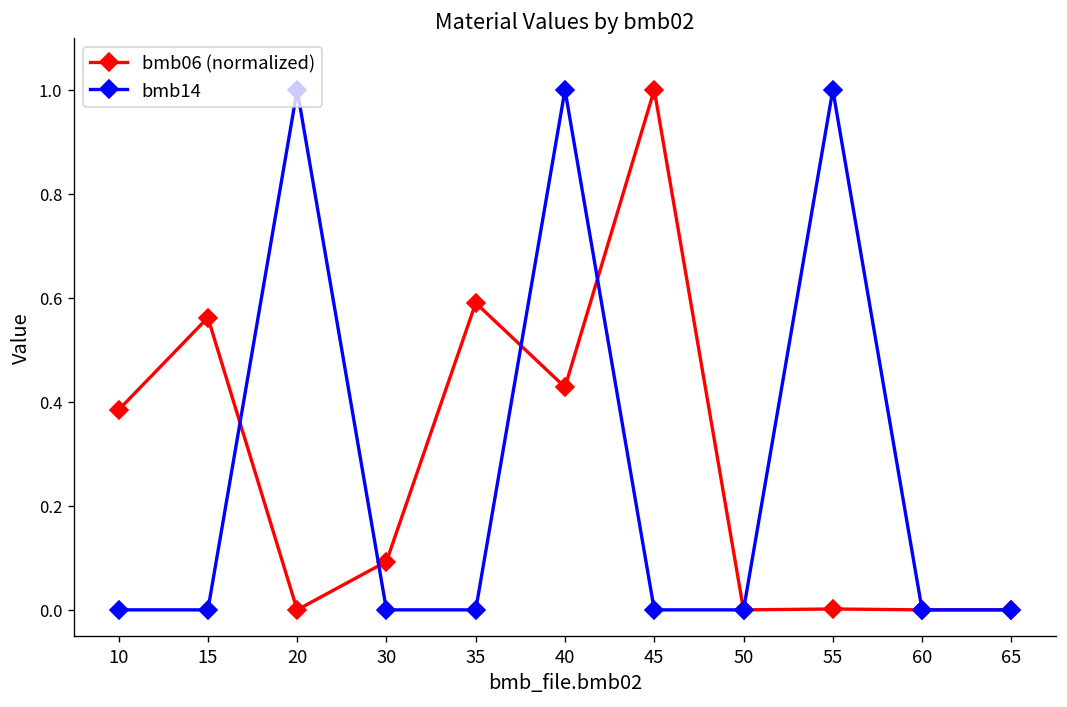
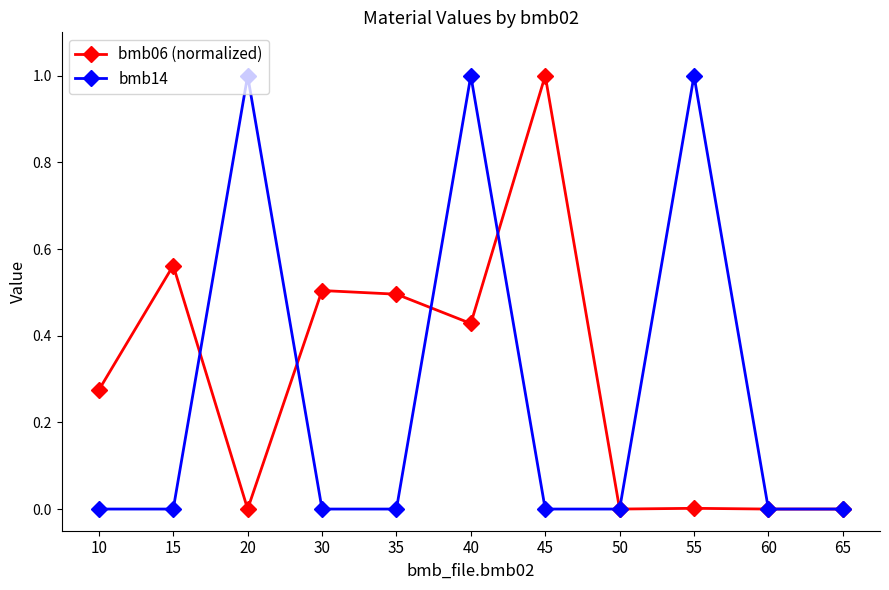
bmb06 (normalized), 10: 0.38 -> 0.27
bmb06 (normalized), 30: 0.09 -> 0.50
bmb06 (normalized), 35: 0.59 -> 0.50
